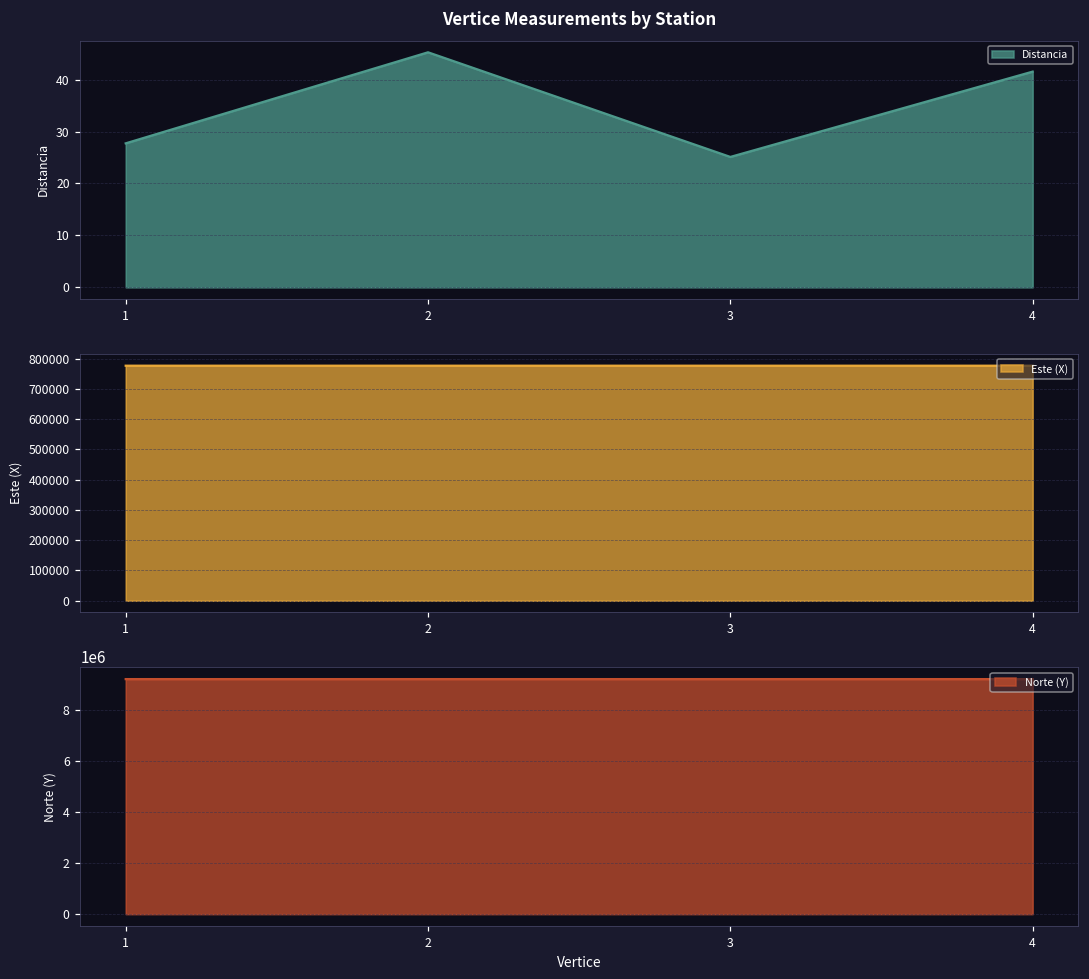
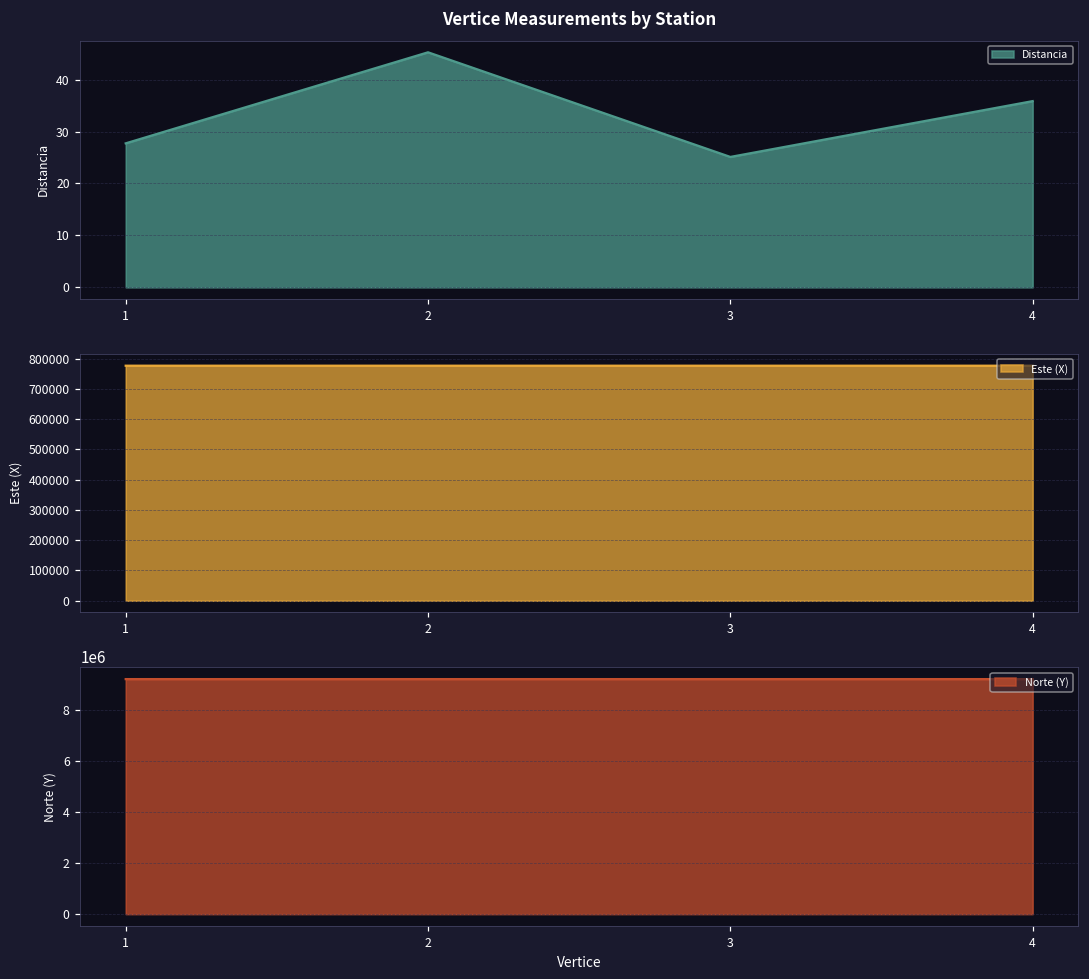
Vertice Measurements by Station, 4: 42 -> 36
